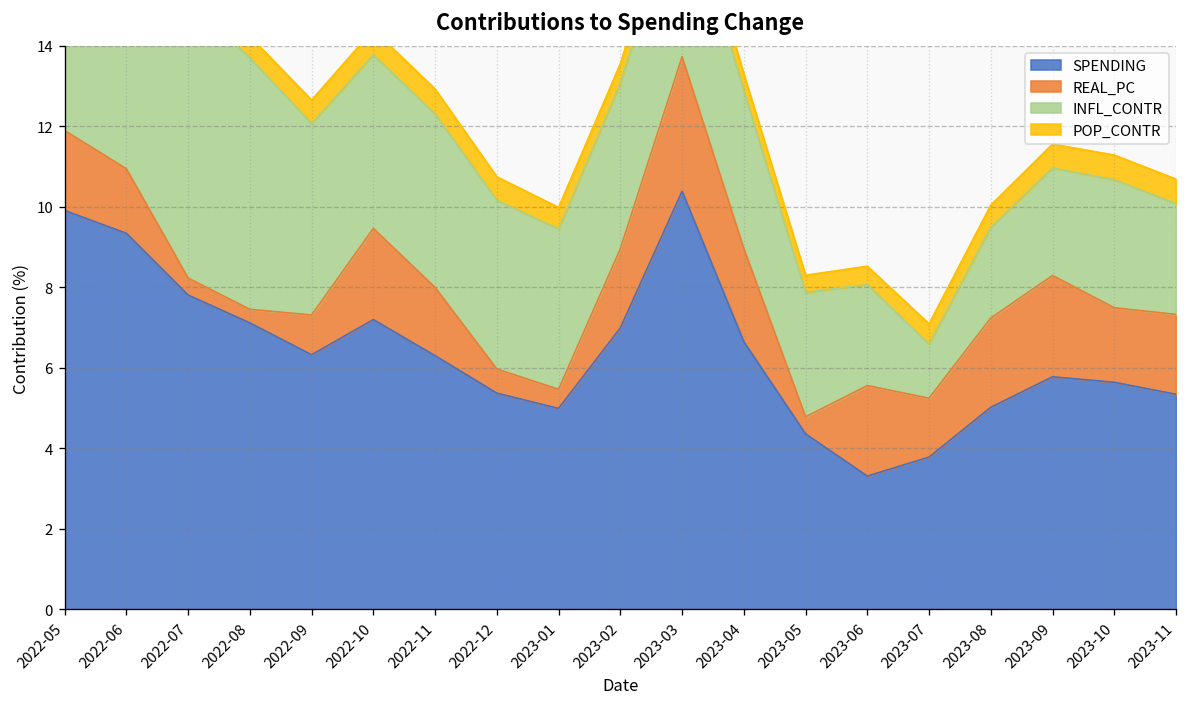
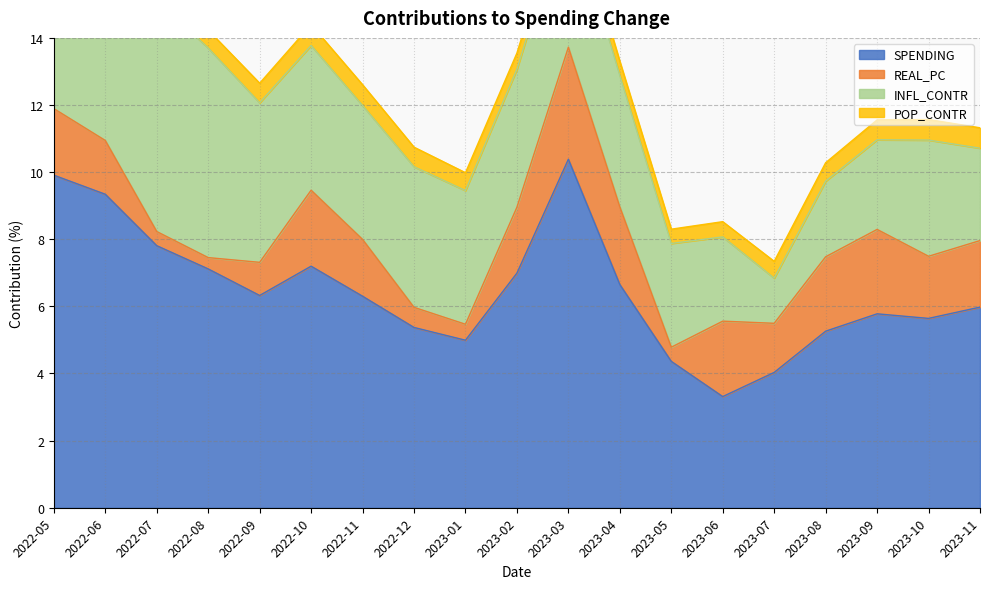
INFL_CONTR, 2022-11: 4.3 -> 4.0
SPENDING, 2023-07: 3.8 -> 4.0
SPENDING, 2023-08: 5.0 -> 5.3
INFL_CONTR, 2023-10: 3.2 -> 3.5
SPENDING, 2023-11: 5.3 -> 6.0
